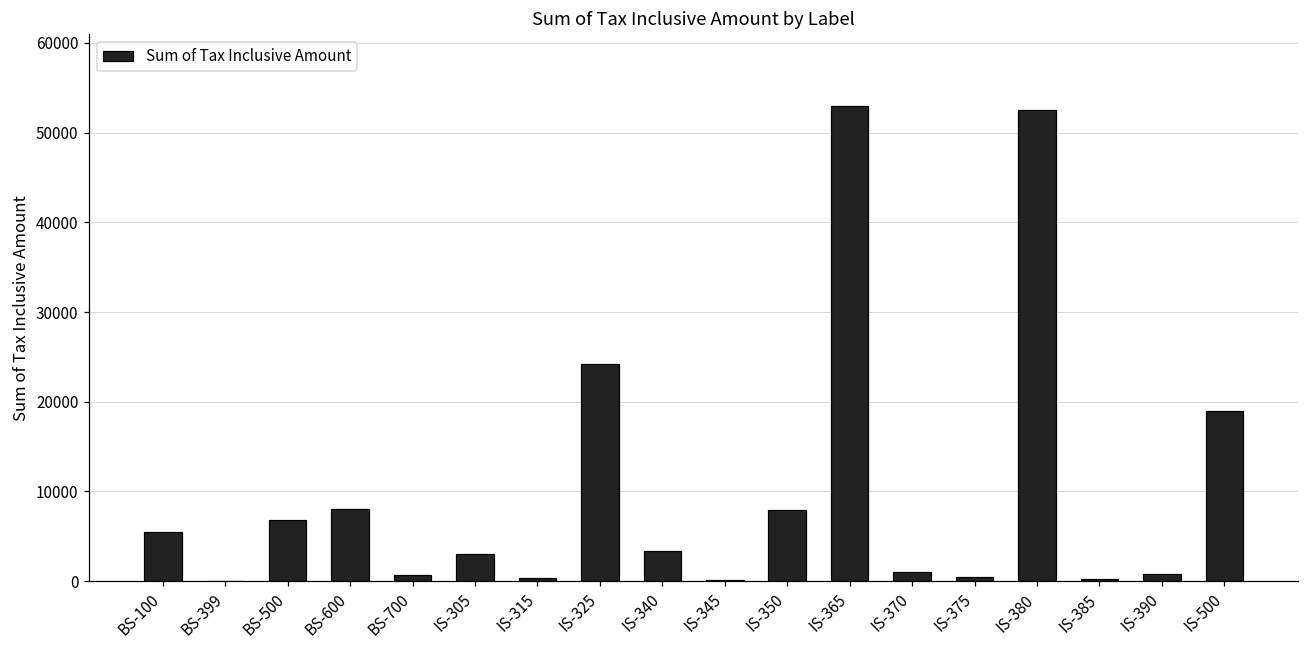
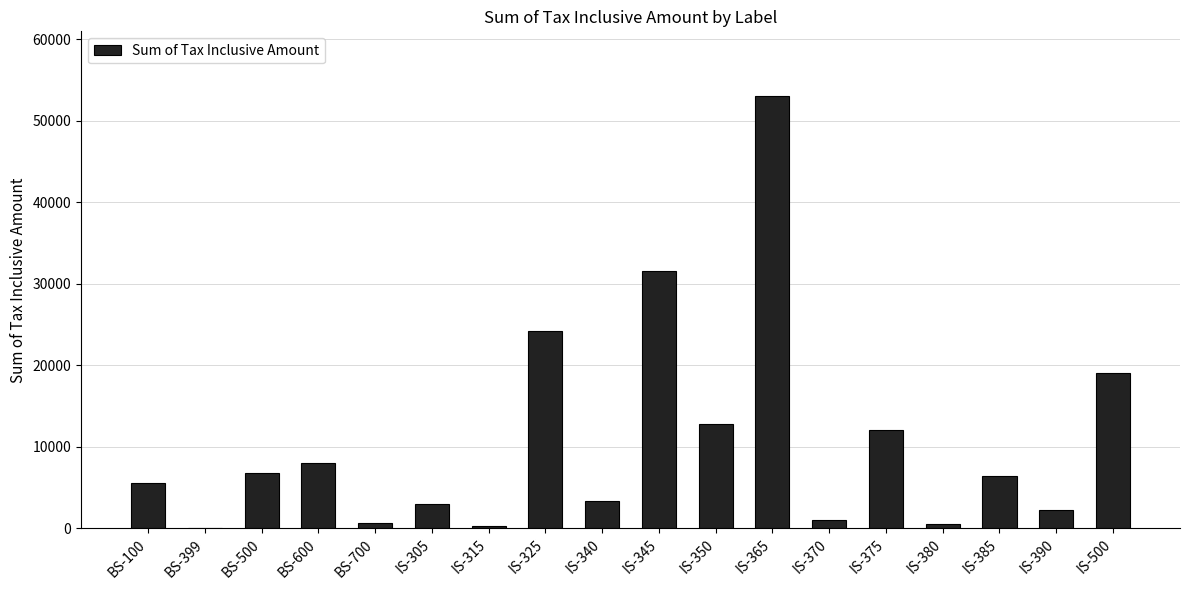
IS-345: 0 -> 32000
IS-350: 8000 -> 13000
IS-375: 0 -> 12000
IS-380: 52000 -> 1000
IS-385: 0 -> 6000
IS-390: 1000 -> 2000
